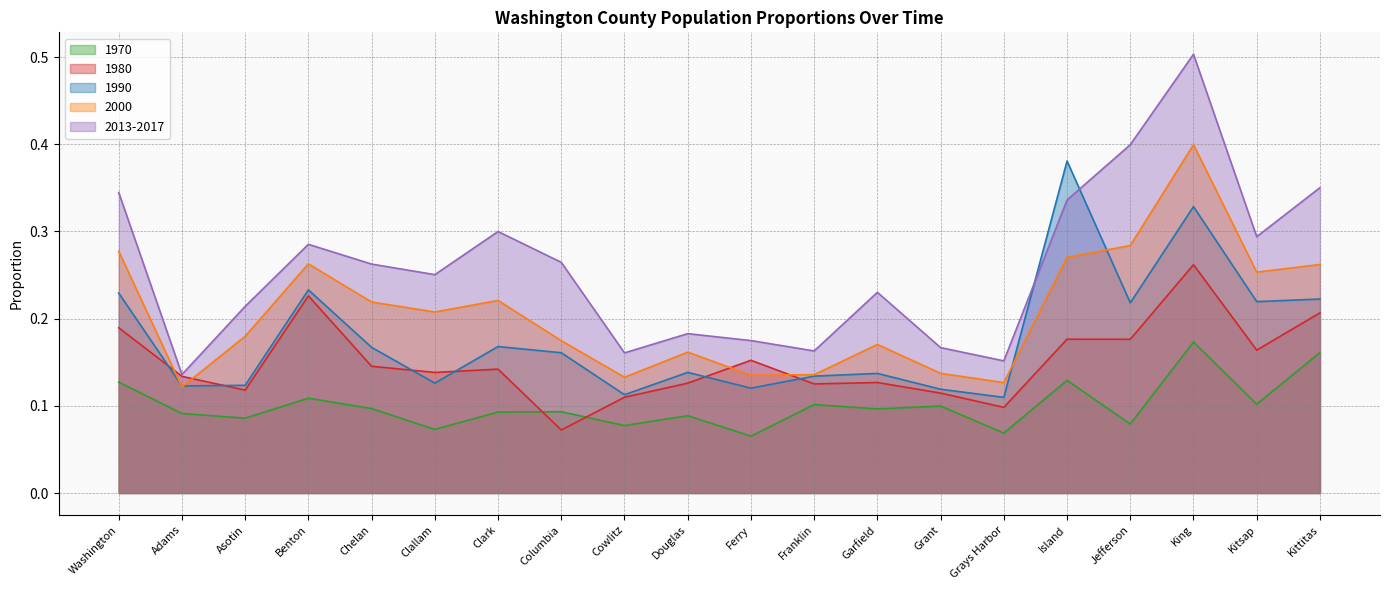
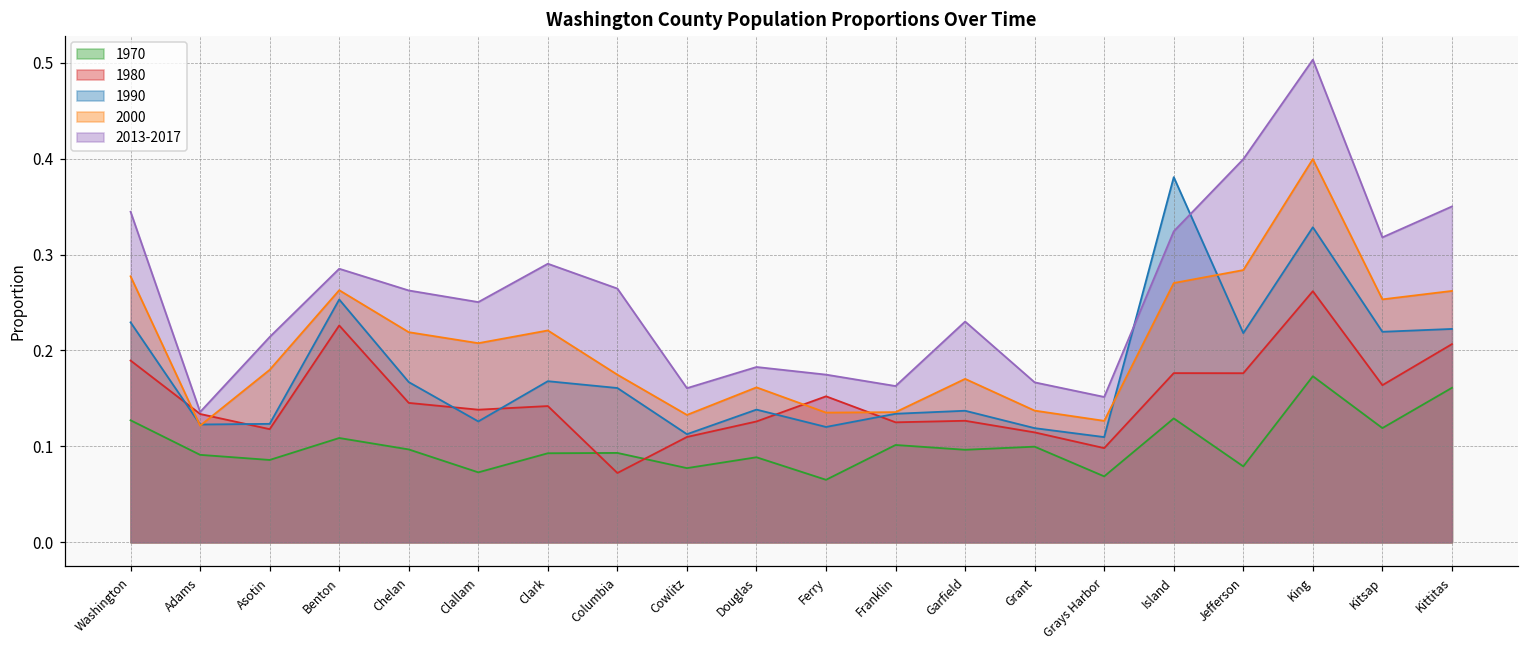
1990, Benton: 0.23 -> 0.25
2013-2017, Clark: 0.30 -> 0.29
2013-2017, Island: 0.34 -> 0.32
1970, Kitsap: 0.10 -> 0.12
2013-2017, Kitsap: 0.29 -> 0.32
